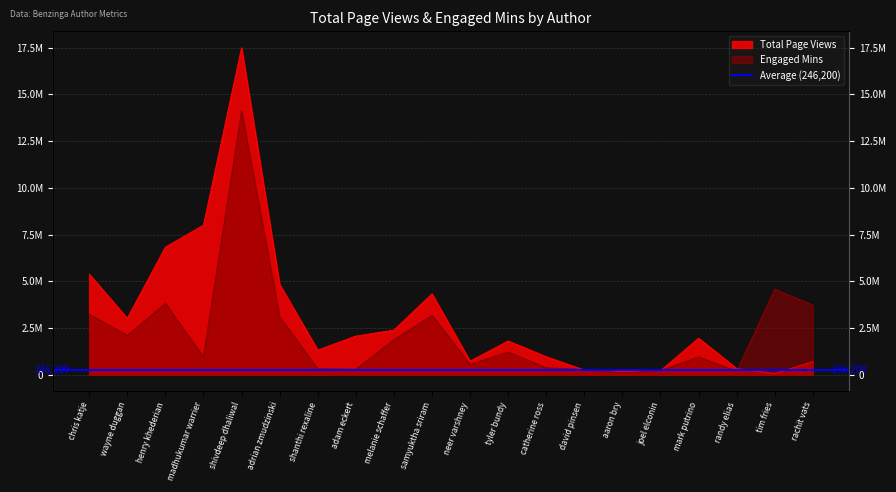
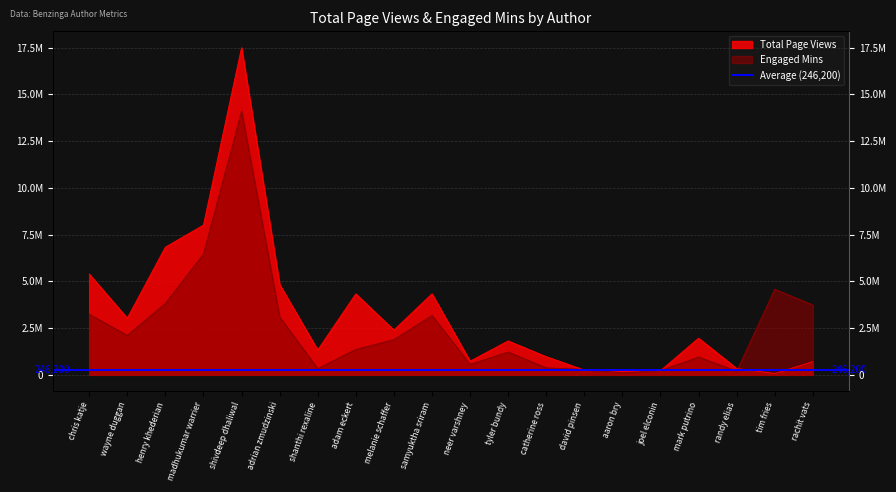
Engaged Mins, madhukumar warrier: 1000000 -> 6500000
Total Page Views, adam eckert: 2100000 -> 4300000
Engaged Mins, adam eckert: 300000 -> 1400000
